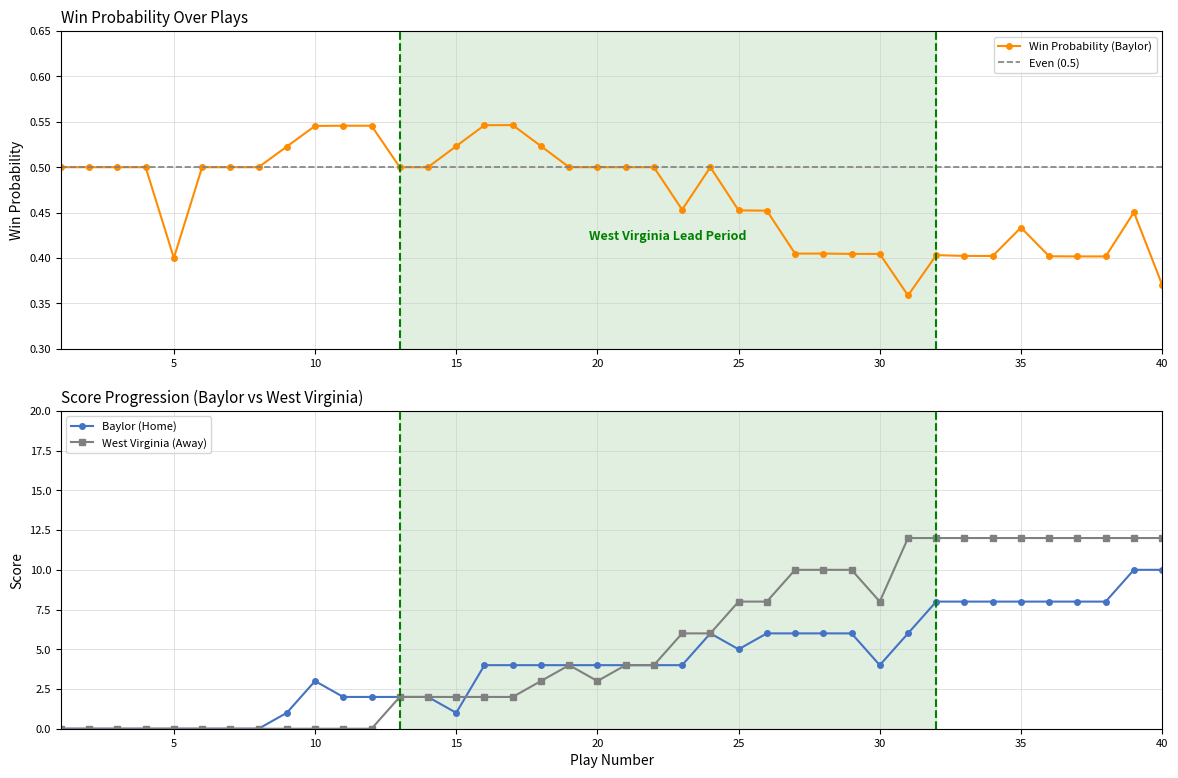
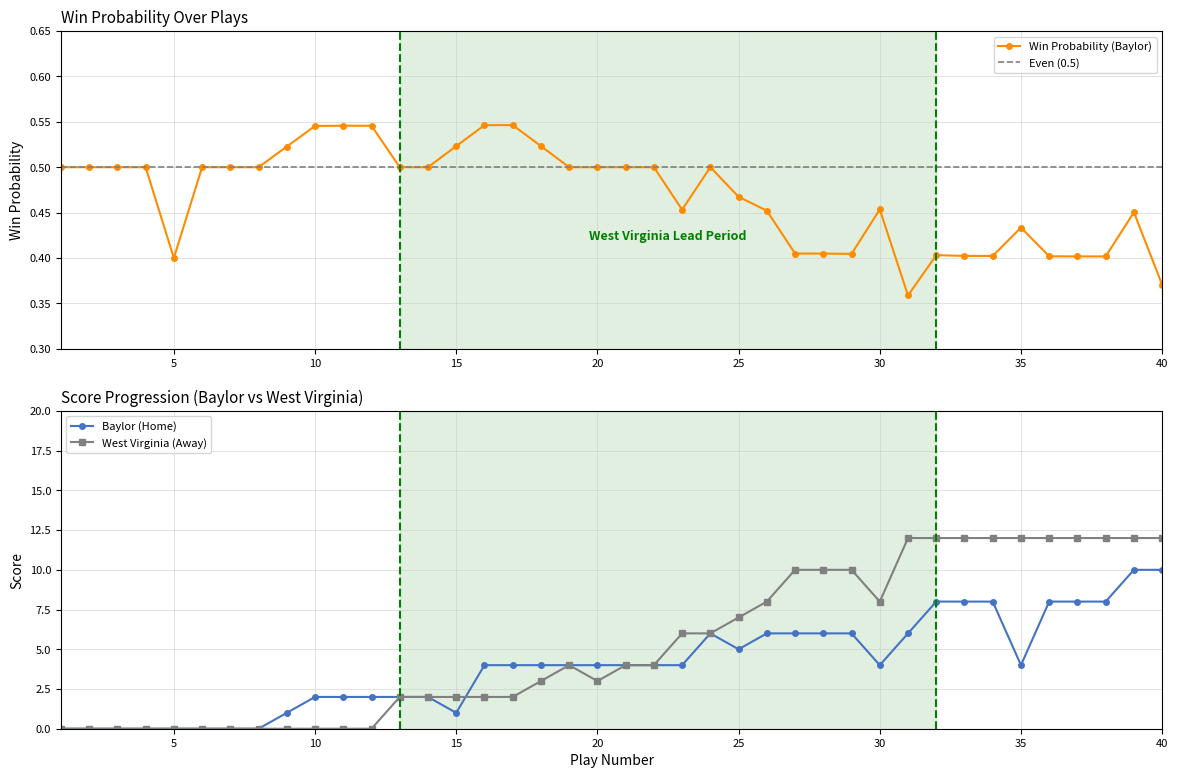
Win Probability Over Plays, Win Probability (Baylor), 25: 0.45 -> 0.47
Win Probability Over Plays, Win Probability (Baylor), 30: 0.40 -> 0.45
Score Progression (Baylor vs West Virginia), Baylor (Home), 10: 3 -> 2
Score Progression (Baylor vs West Virginia), West Virginia (Away), 25: 8 -> 7
Score Progression (Baylor vs West Virginia), Baylor (Home), 35: 8 -> 4
